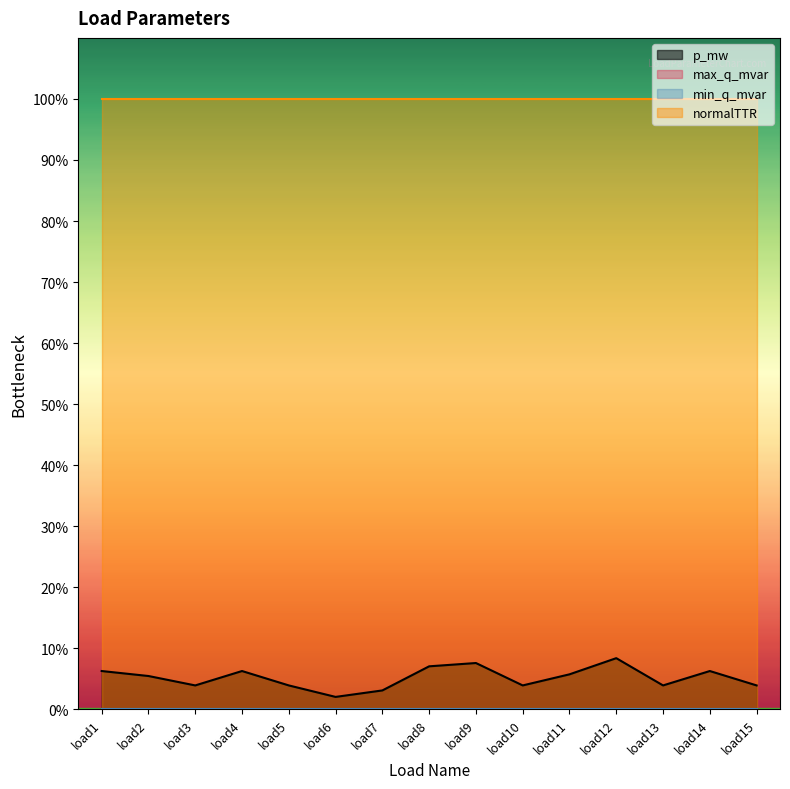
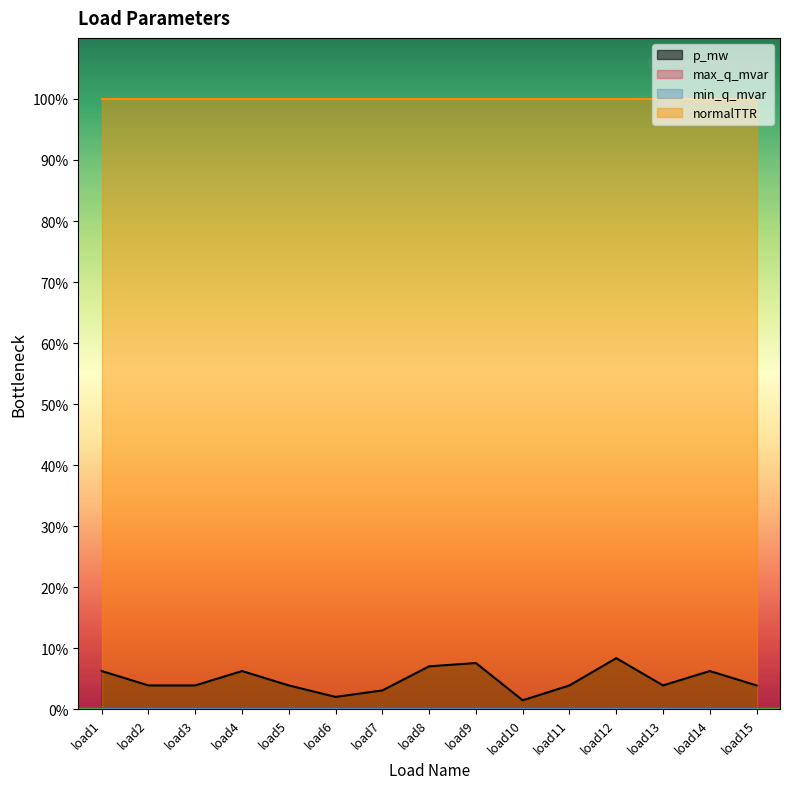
p_mw, load2: 5% -> 4%
p_mw, load10: 4% -> 1%
p_mw, load11: 6% -> 4%
